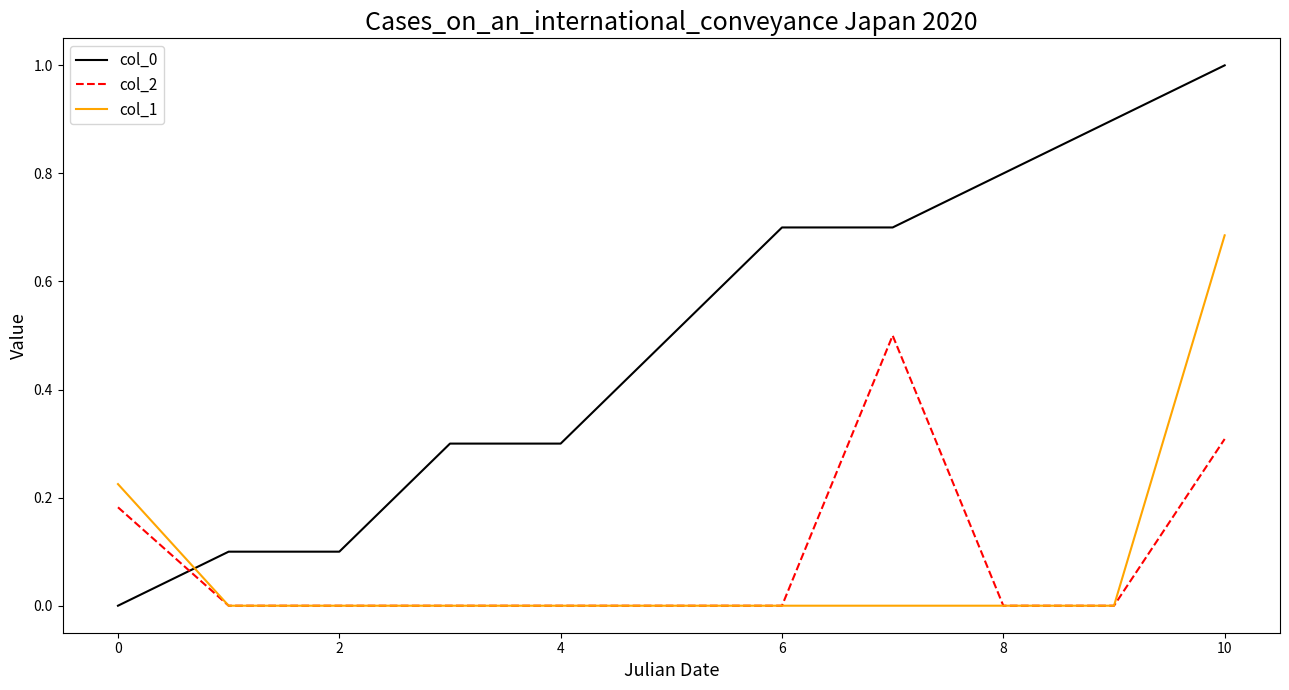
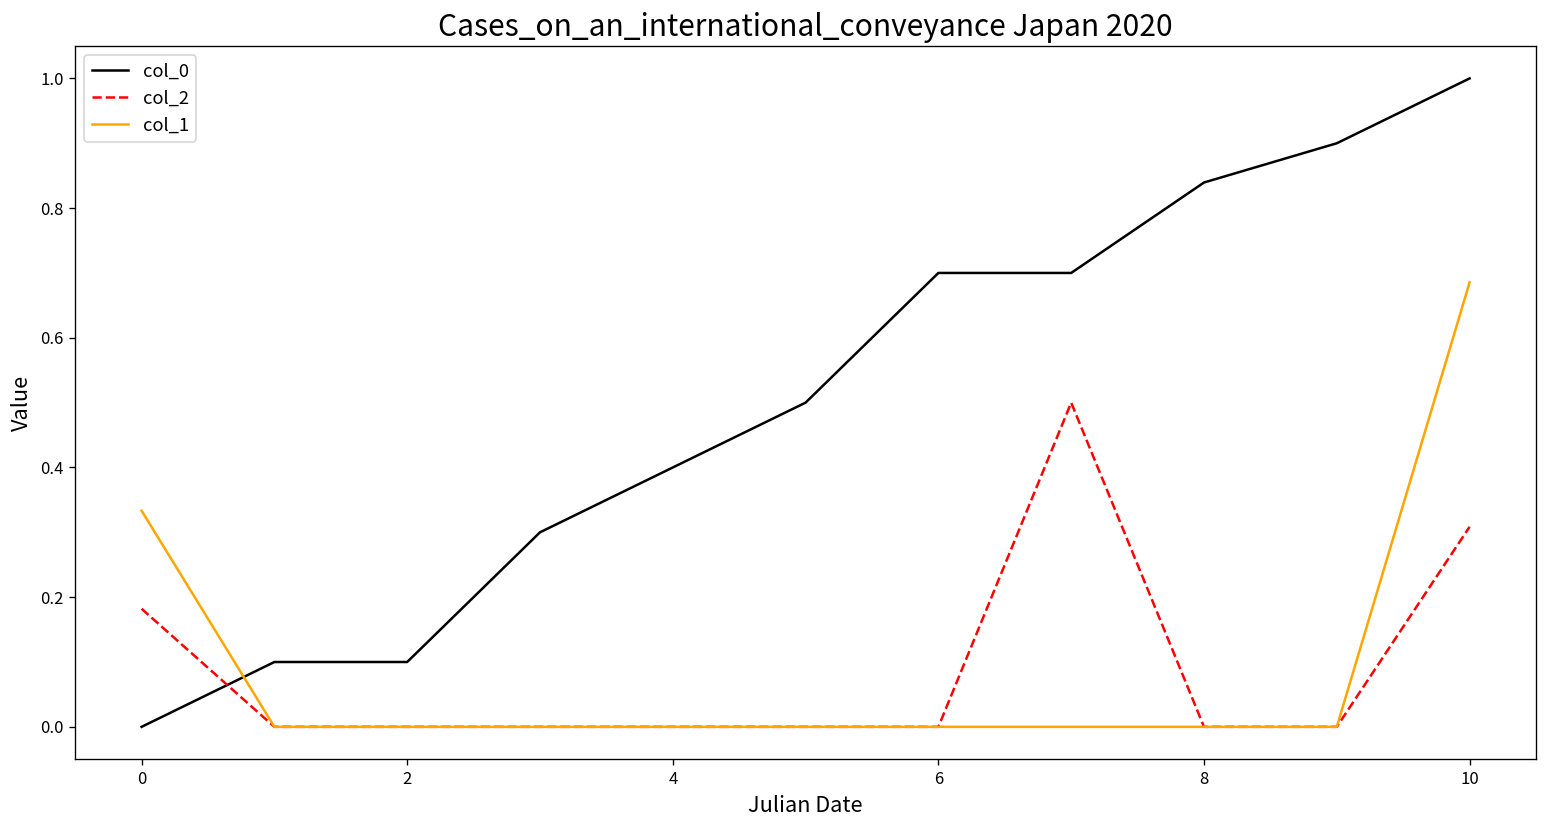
col_1, 0: 0.23 -> 0.33
col_0, 4: 0.3 -> 0.4
col_0, 8: 0.80 -> 0.84
